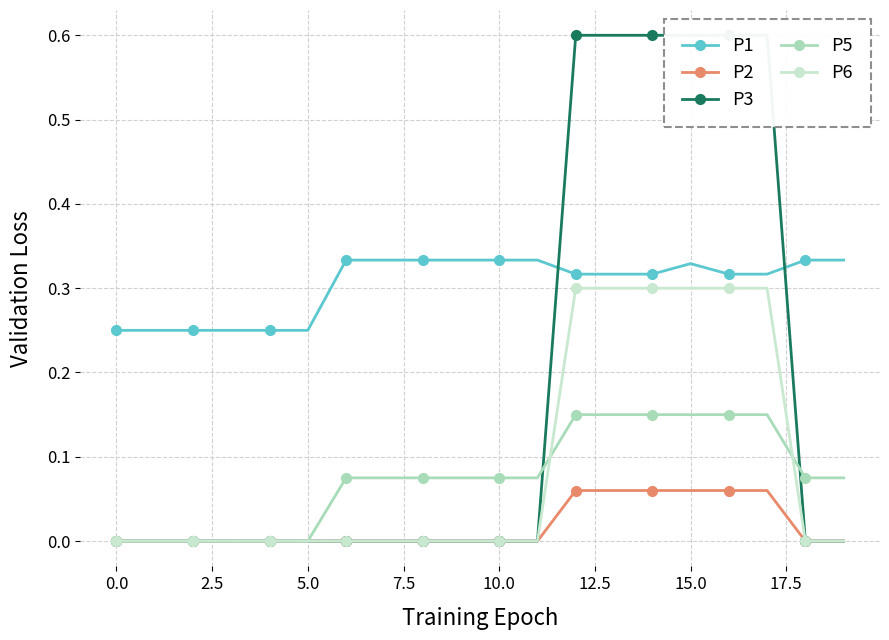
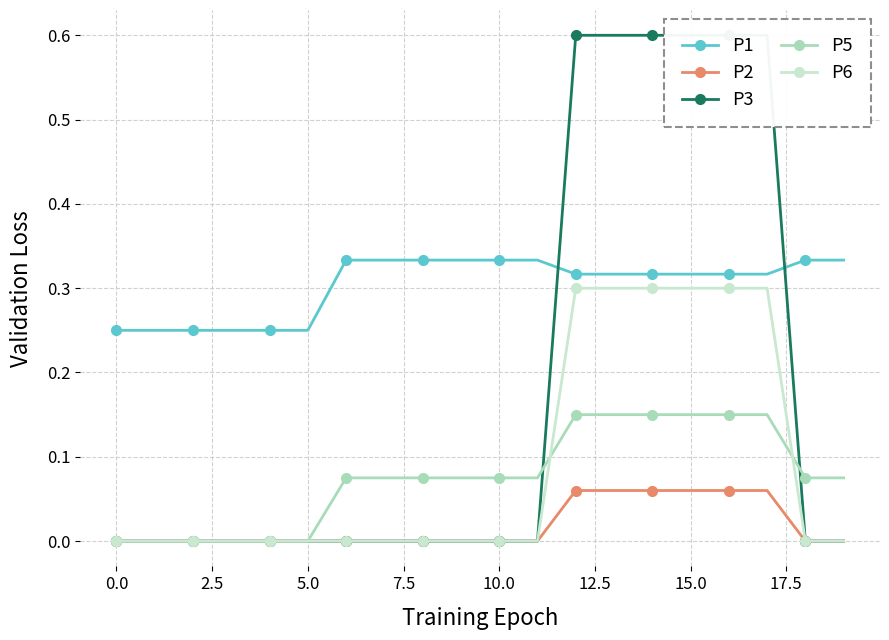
P1, 15.0: 0.33 -> 0.32
